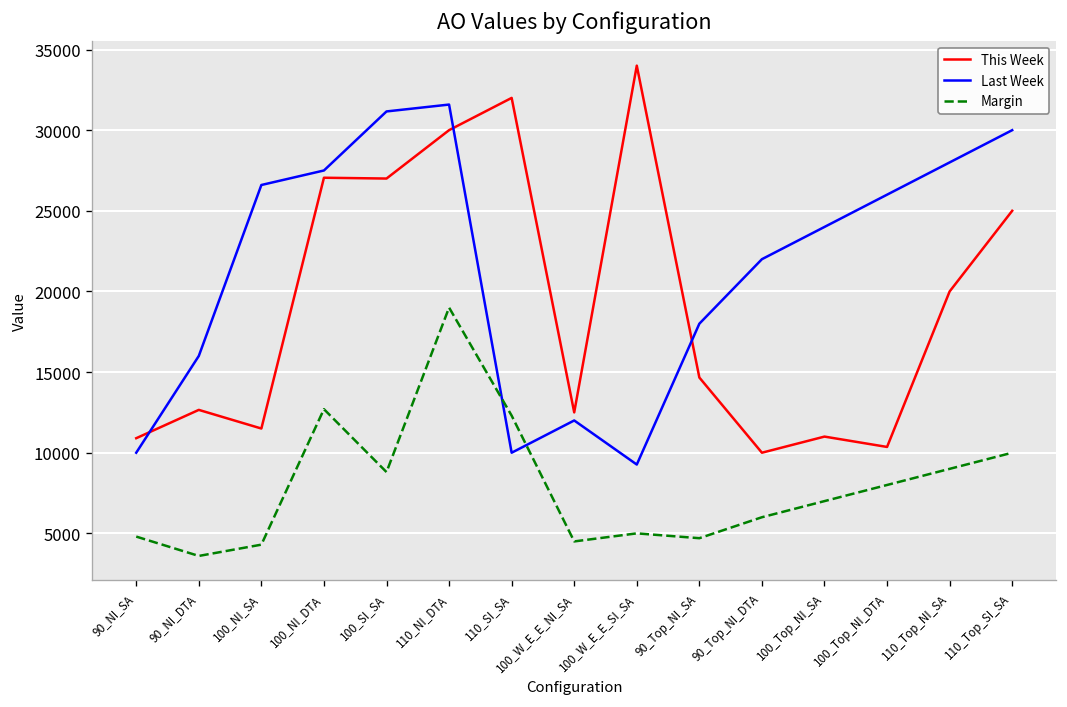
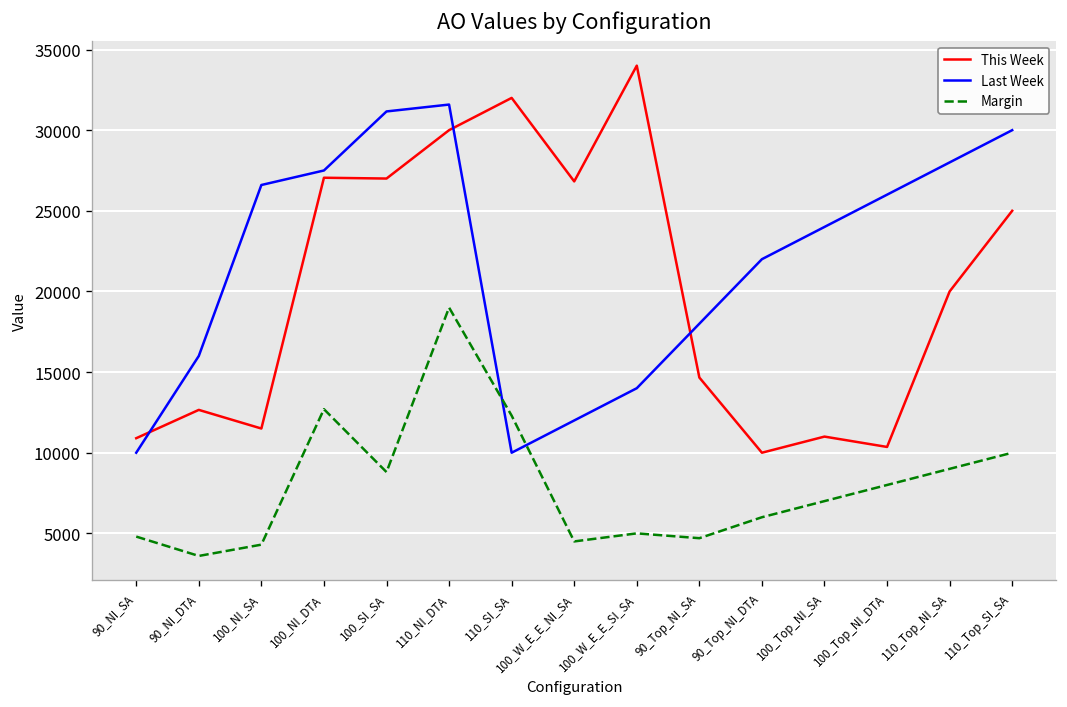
This Week, 100_W_E_E_NI_SA: 12500 -> 26800
Last Week, 100_W_E_E_SI_SA: 9300 -> 14000
